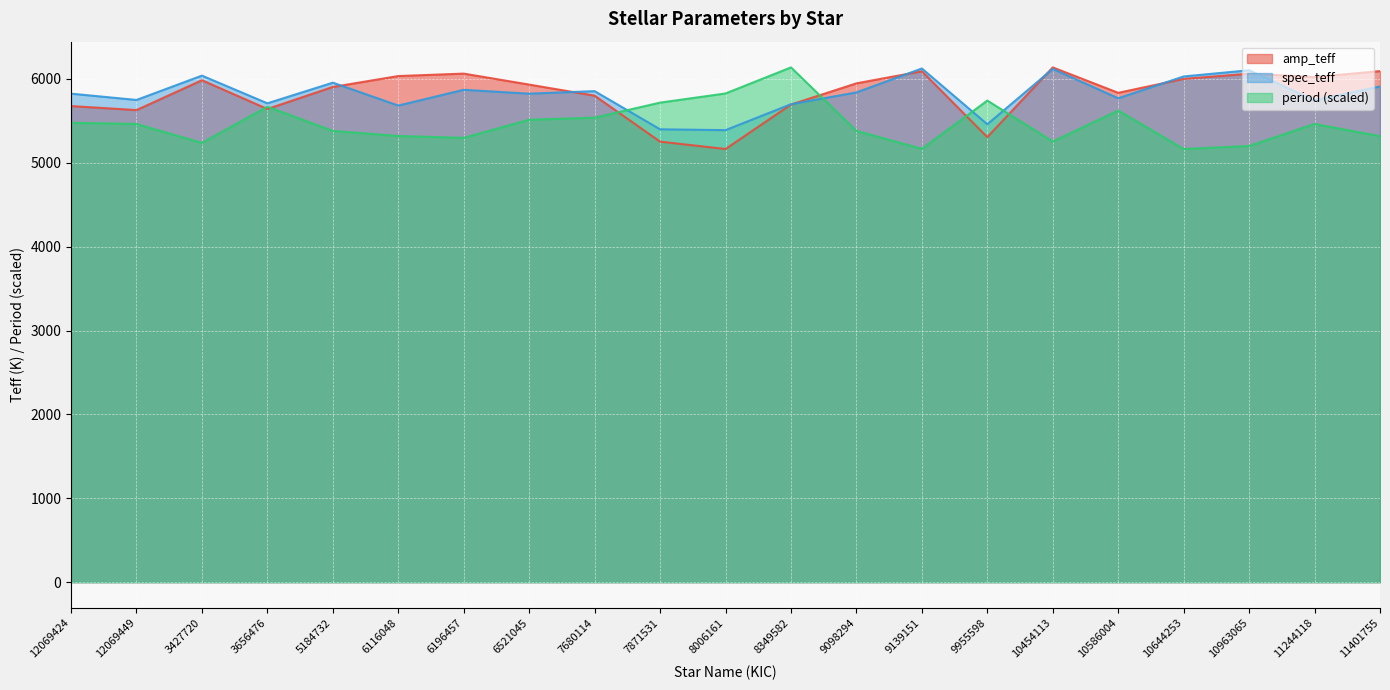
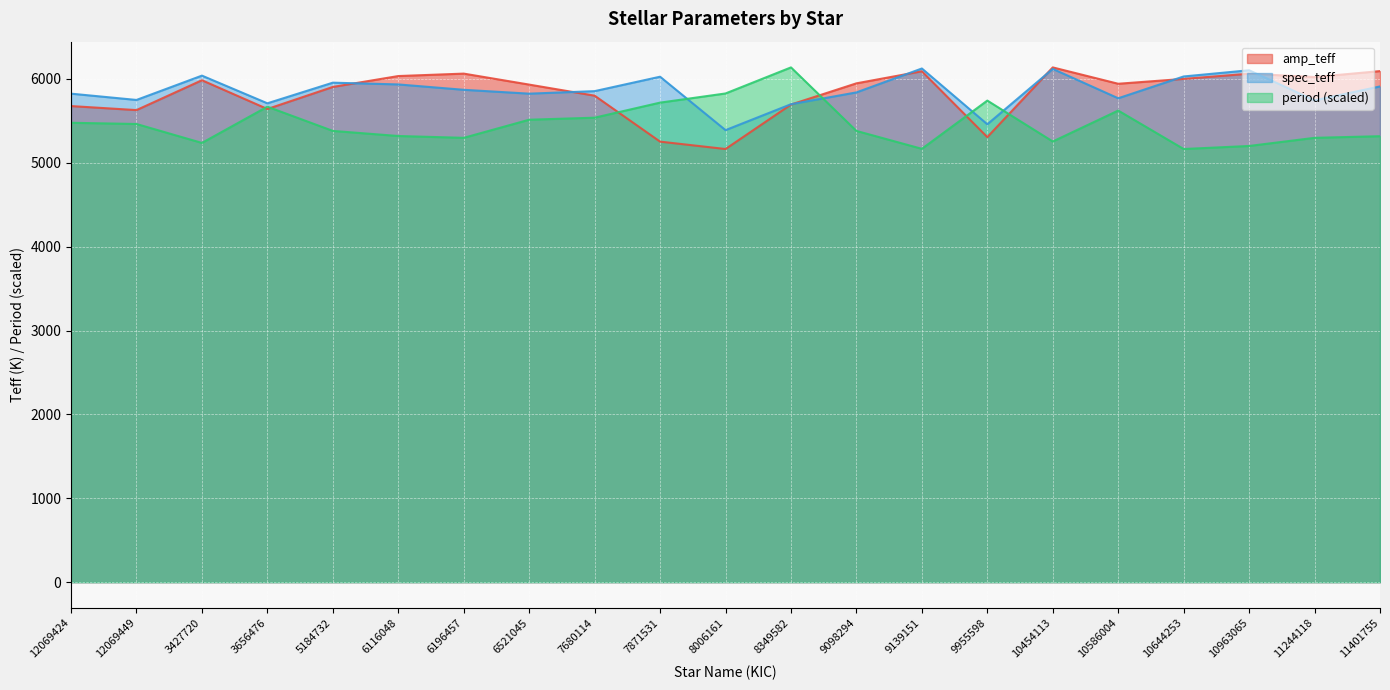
spec_teff, 6116048: 5700 -> 5900
spec_teff, 7871531: 5400 -> 6000
amp_teff, 10586004: 5800 -> 5900
period (scaled), 11244118: 5500 -> 5300
